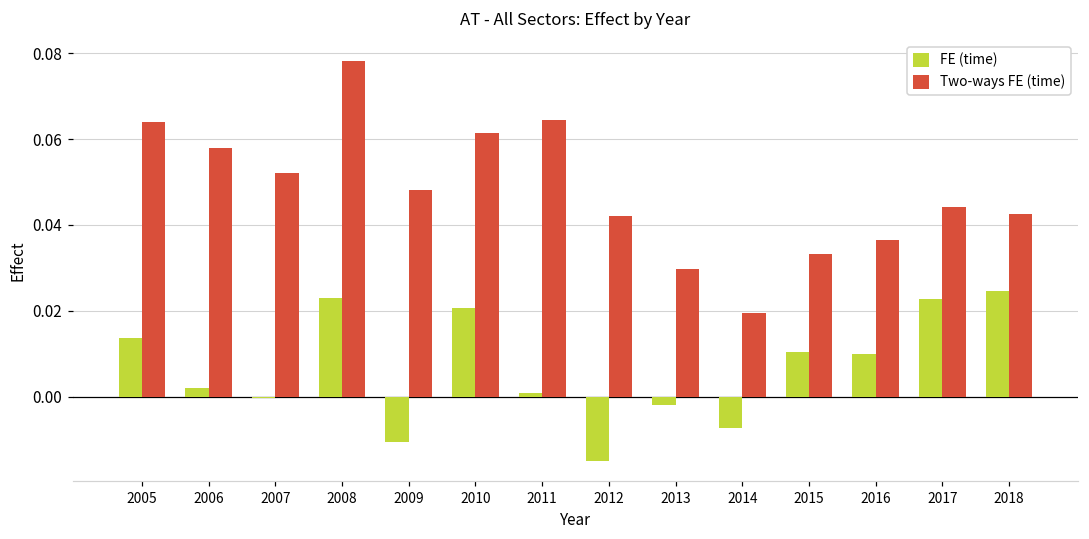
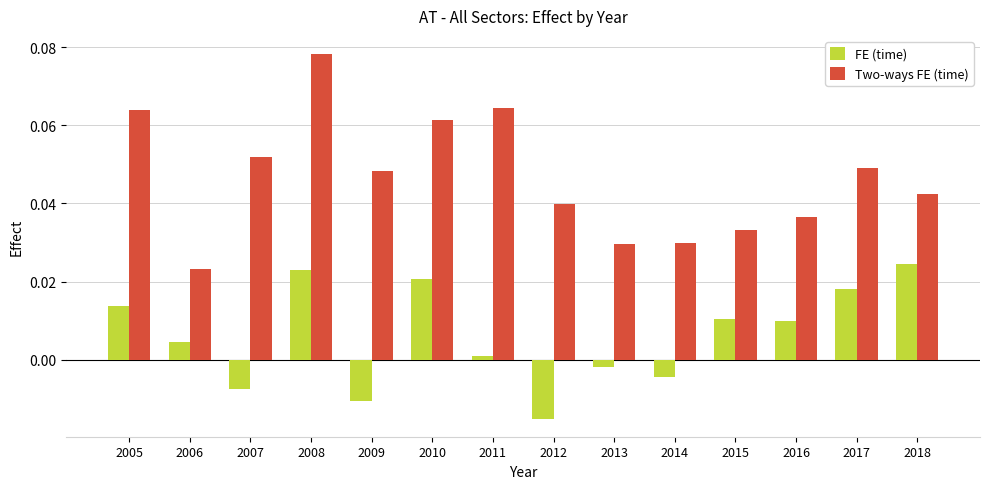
FE (time), 2006: 0.002 -> 0.005
Two-ways FE (time), 2006: 0.058 -> 0.023
FE (time), 2007: 0.000 -> -0.007
Two-ways FE (time), 2012: 0.042 -> 0.040
FE (time), 2014: -0.007 -> -0.005
Two-ways FE (time), 2014: 0.019 -> 0.030
FE (time), 2017: 0.023 -> 0.018
Two-ways FE (time), 2017: 0.044 -> 0.049
